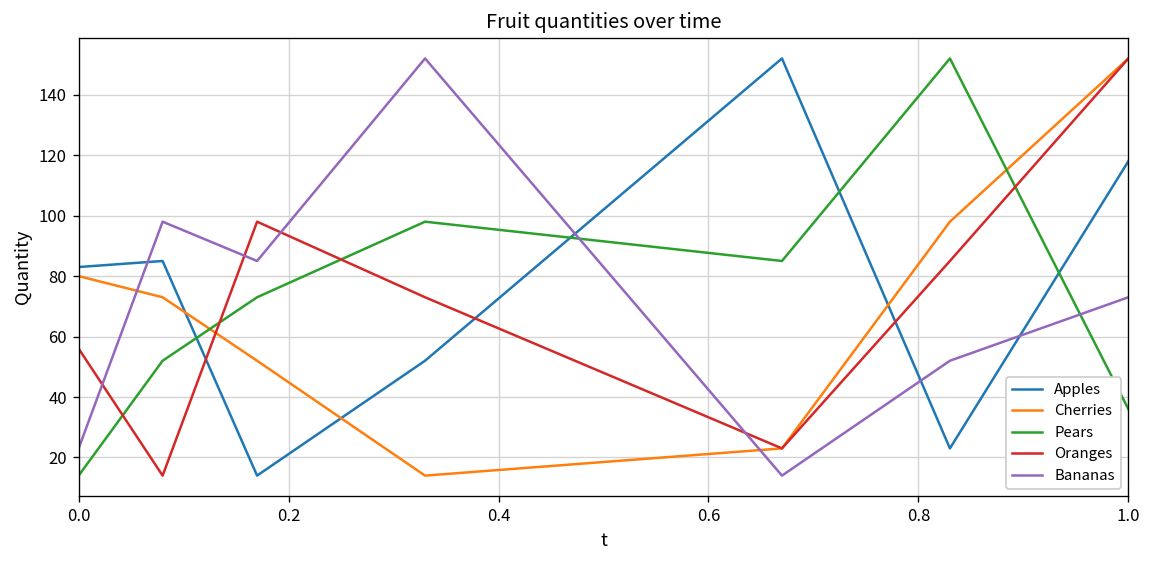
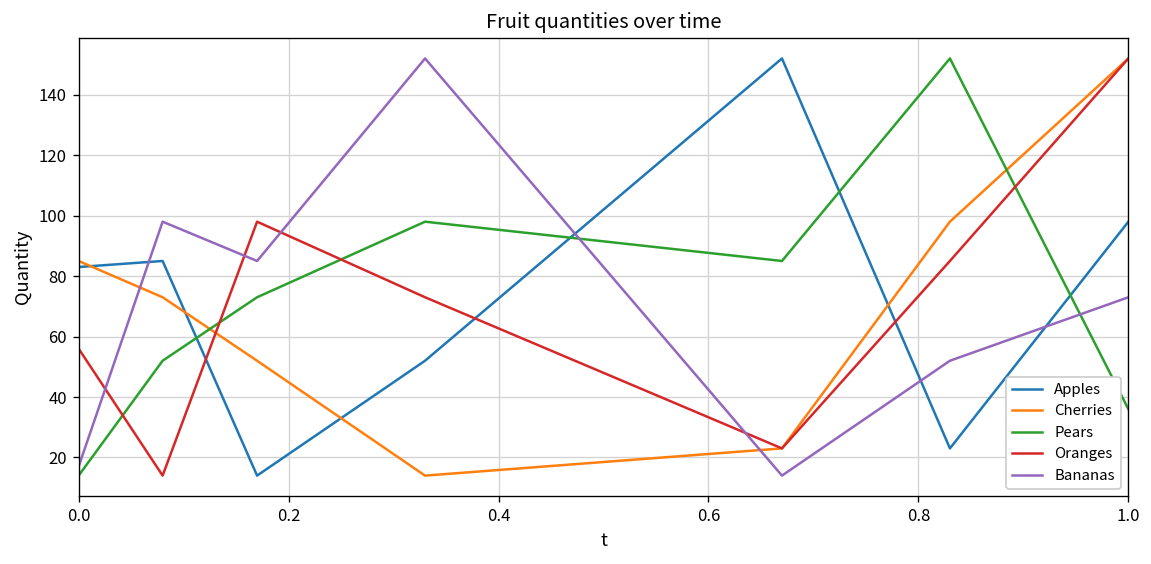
Cherries, 0.0: 80 -> 85
Bananas, 0.0: 23 -> 17
Apples, 1.0: 118 -> 98
